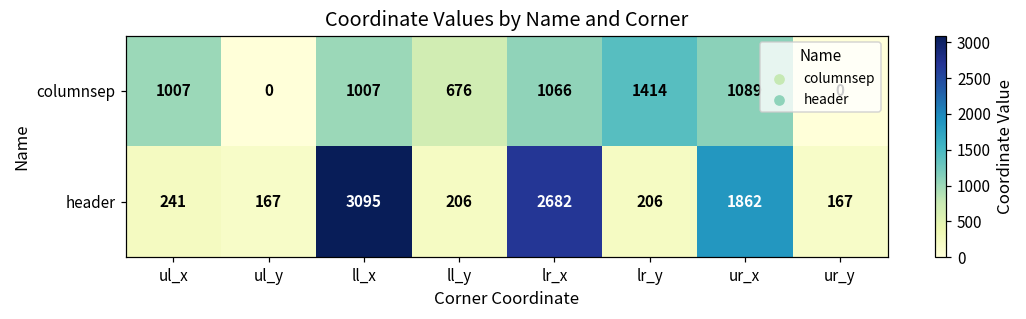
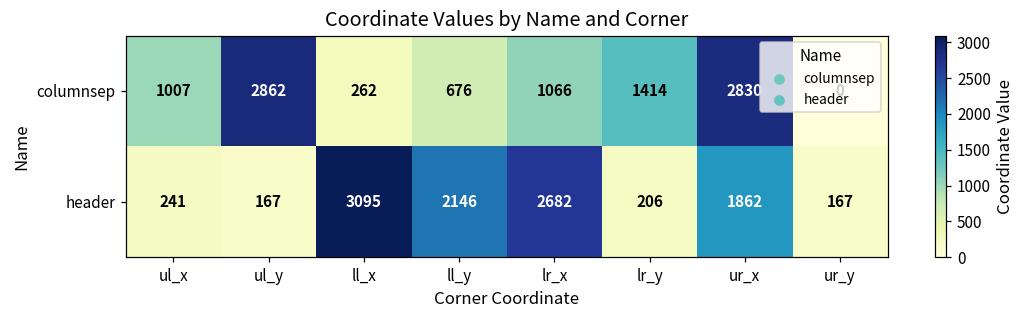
columnsep, ul_y: 0 -> 2862
columnsep, ll_x: 1007 -> 262
columnsep, ur_x: 1089 -> 2830
header, ll_y: 206 -> 2146
